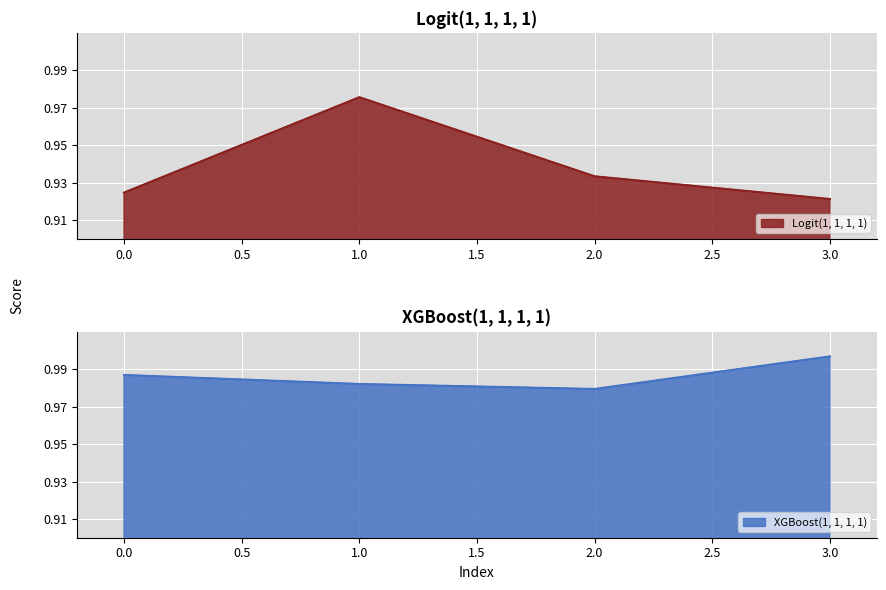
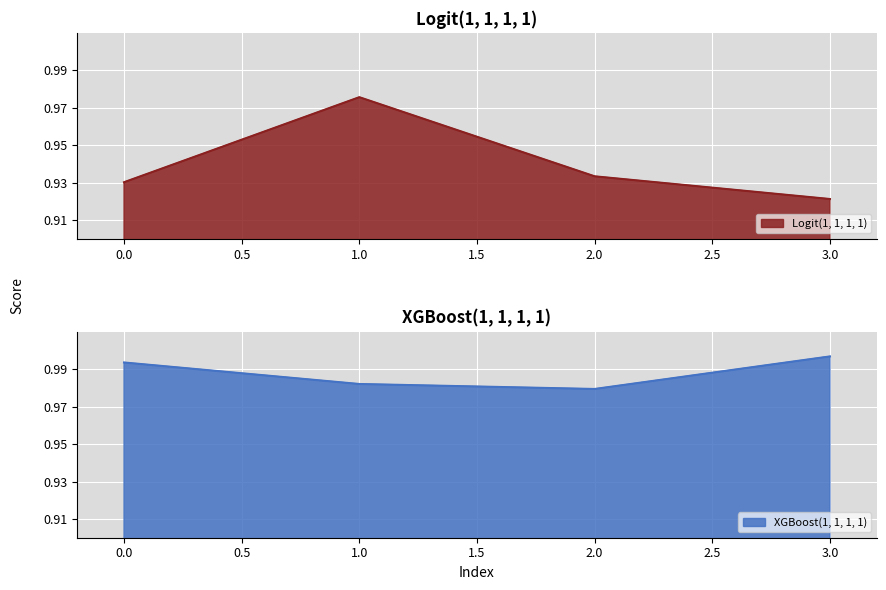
Logit(1, 1, 1, 1), 0.0: 0.925 -> 0.930
XGBoost(1, 1, 1, 1), 0.0: 0.987 -> 0.994
